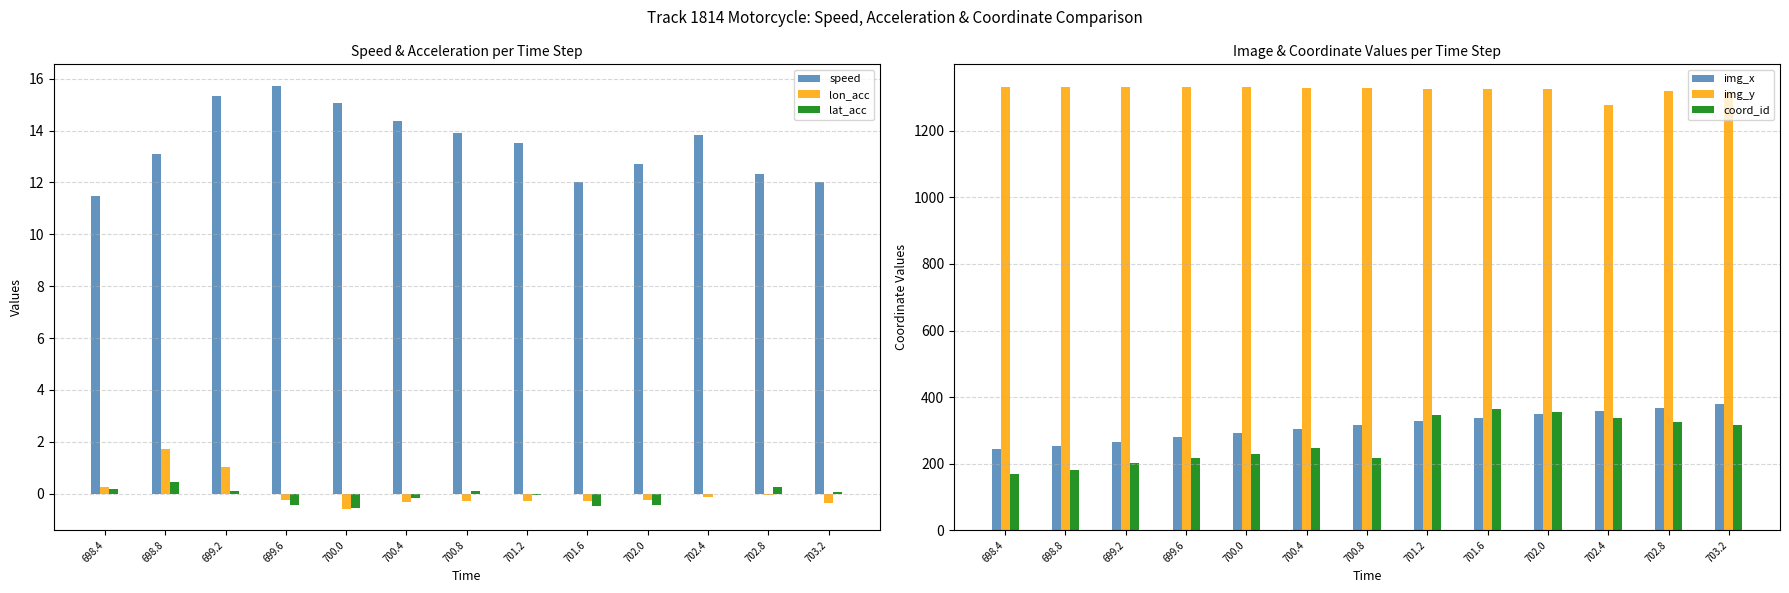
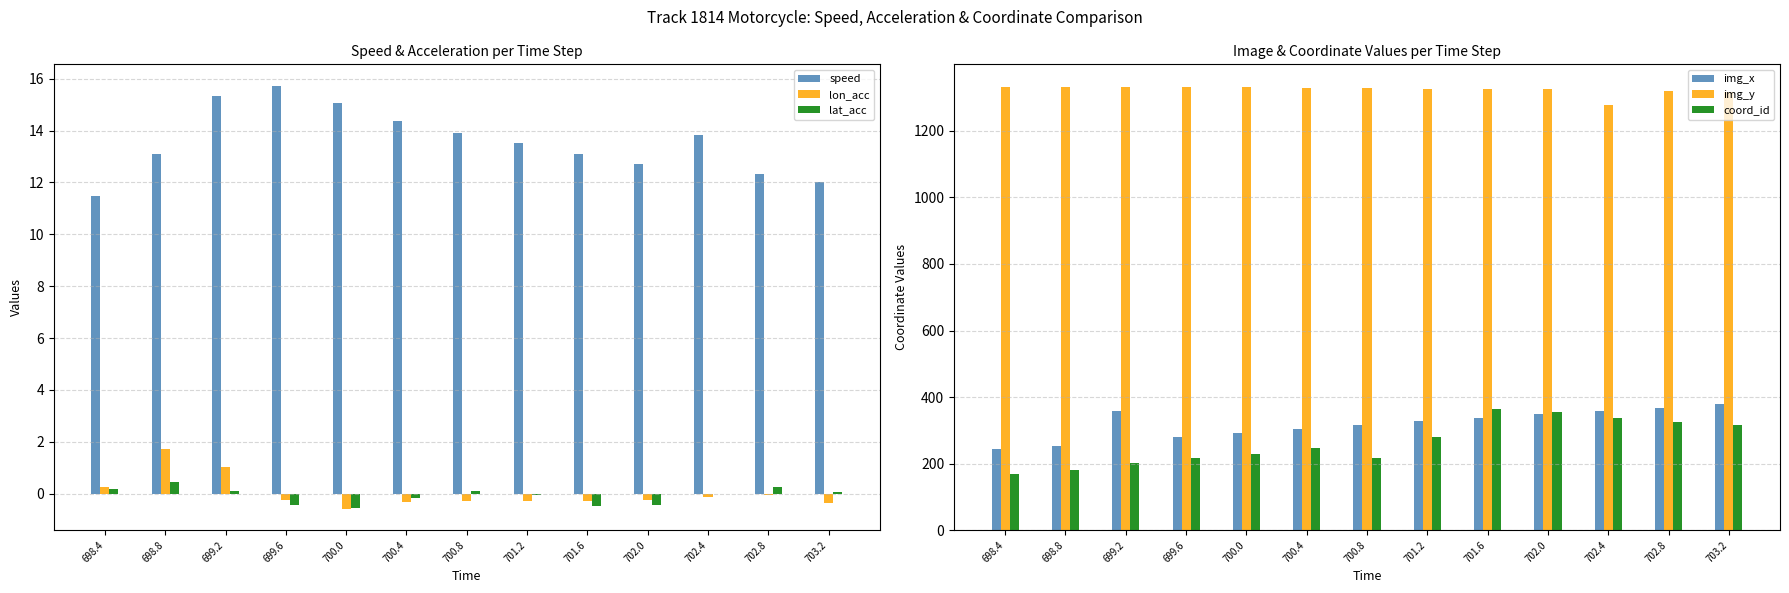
Speed & Acceleration per Time Step, speed, 701.6: 12.0 -> 13.1
Image & Coordinate Values per Time Step, img_x, 699.2: 270 -> 360
Image & Coordinate Values per Time Step, coord_id, 701.2: 350 -> 280
